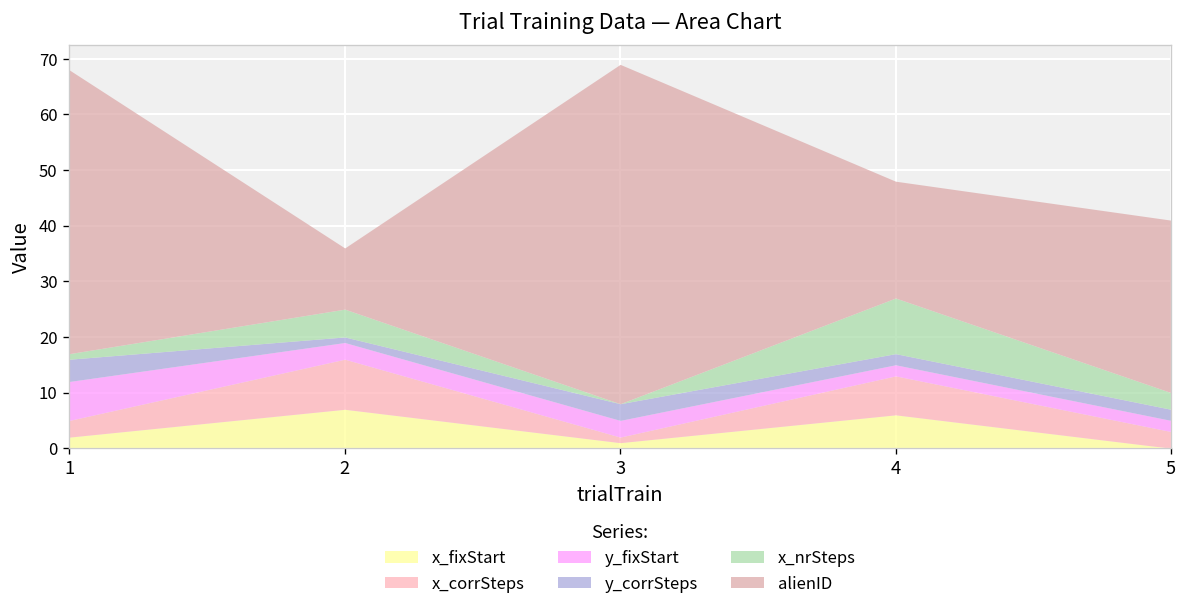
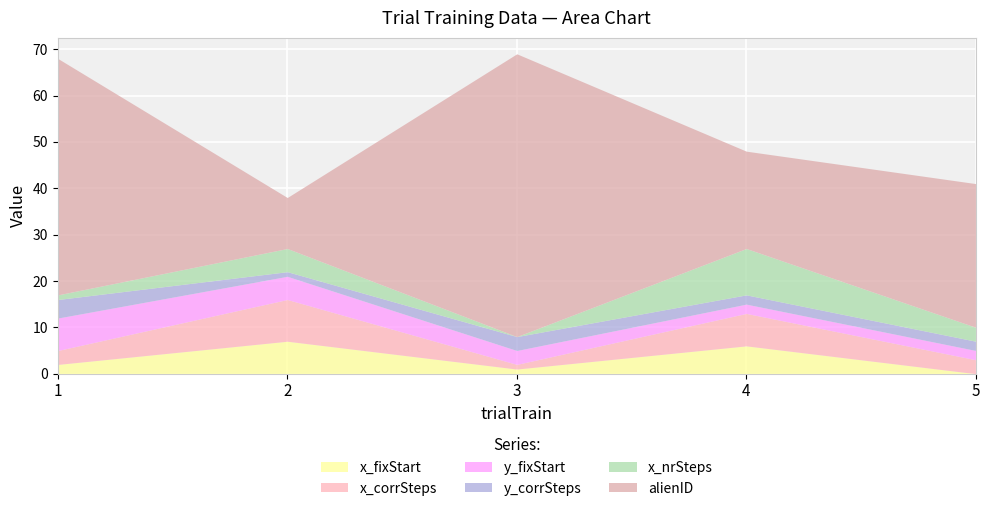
y_fixStart, 2: 3 -> 5
